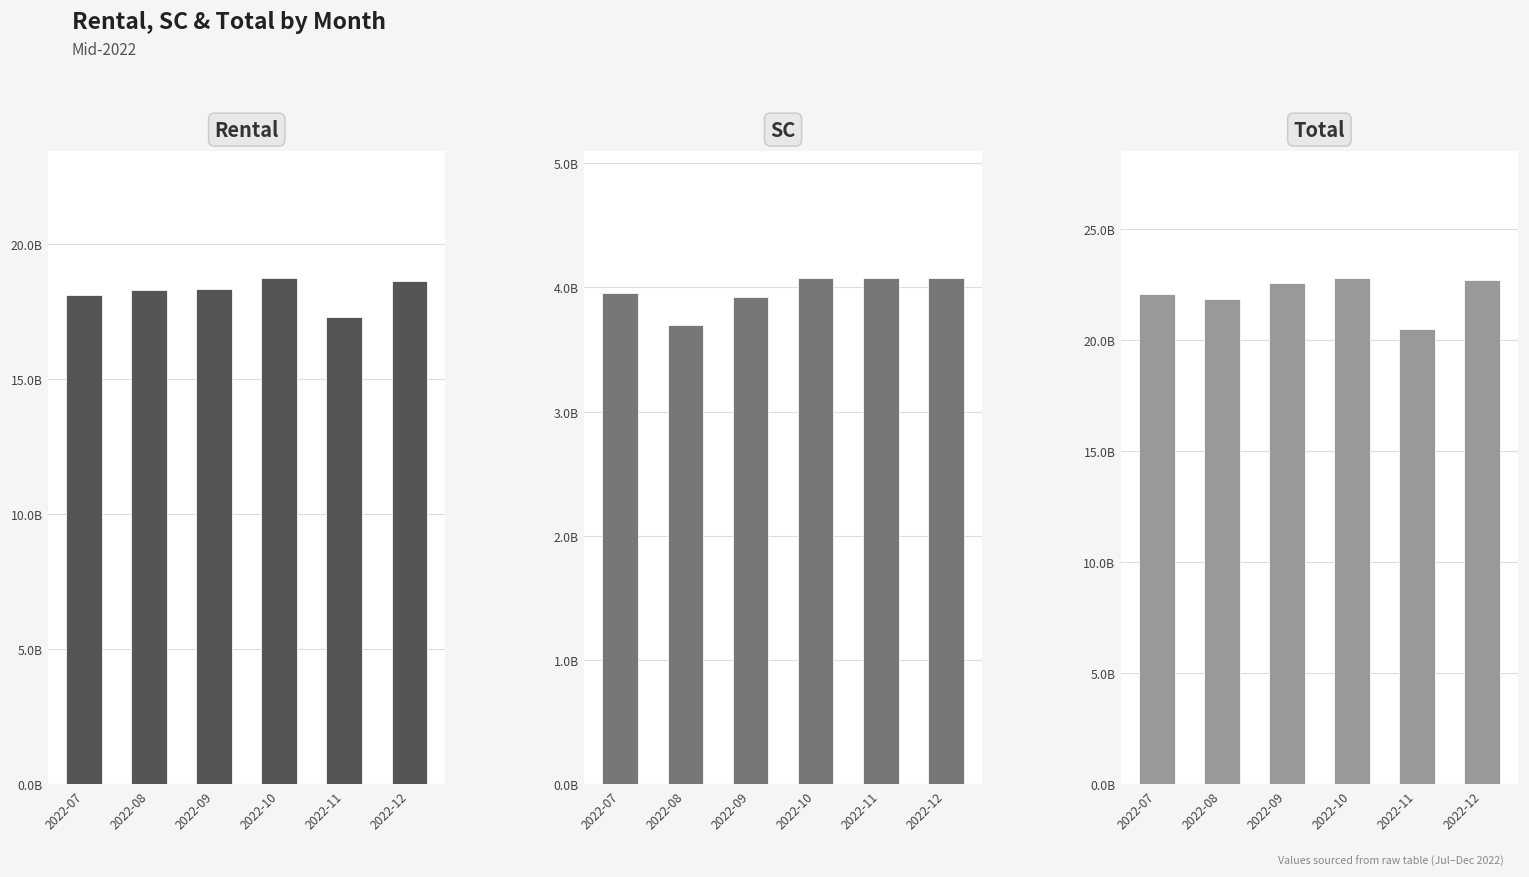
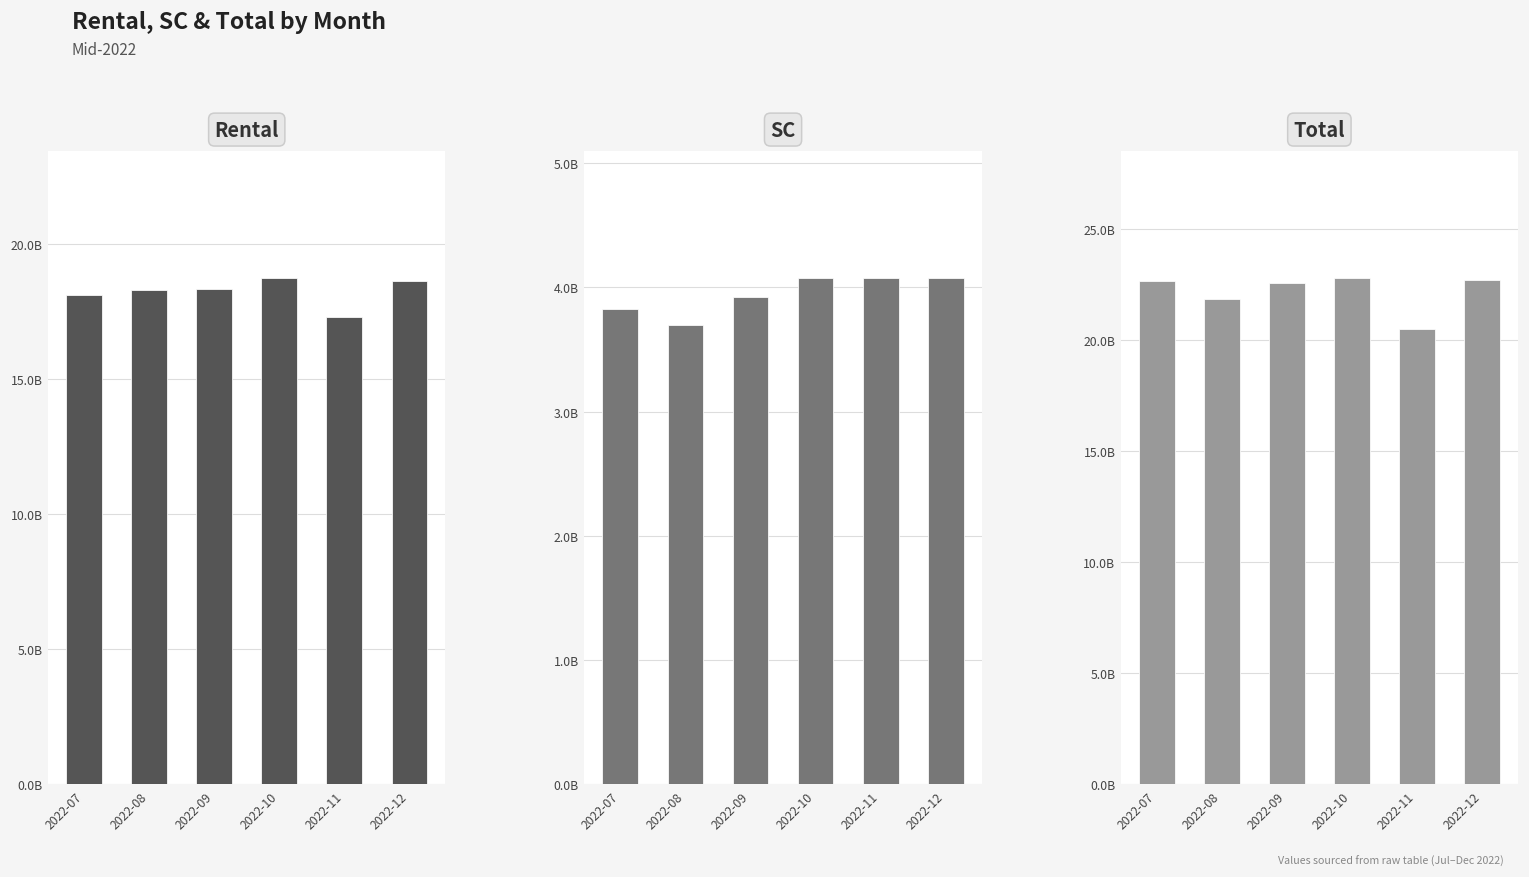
SC, 2022-07: 3960000000 -> 3830000000
Total, 2022-07: 22100000000 -> 22700000000
